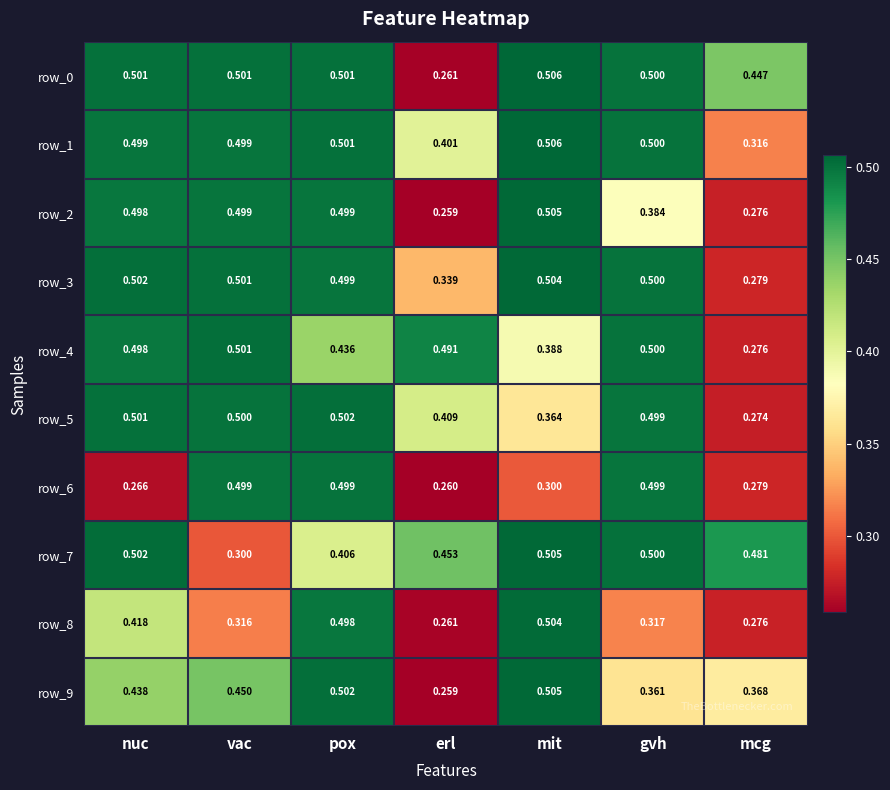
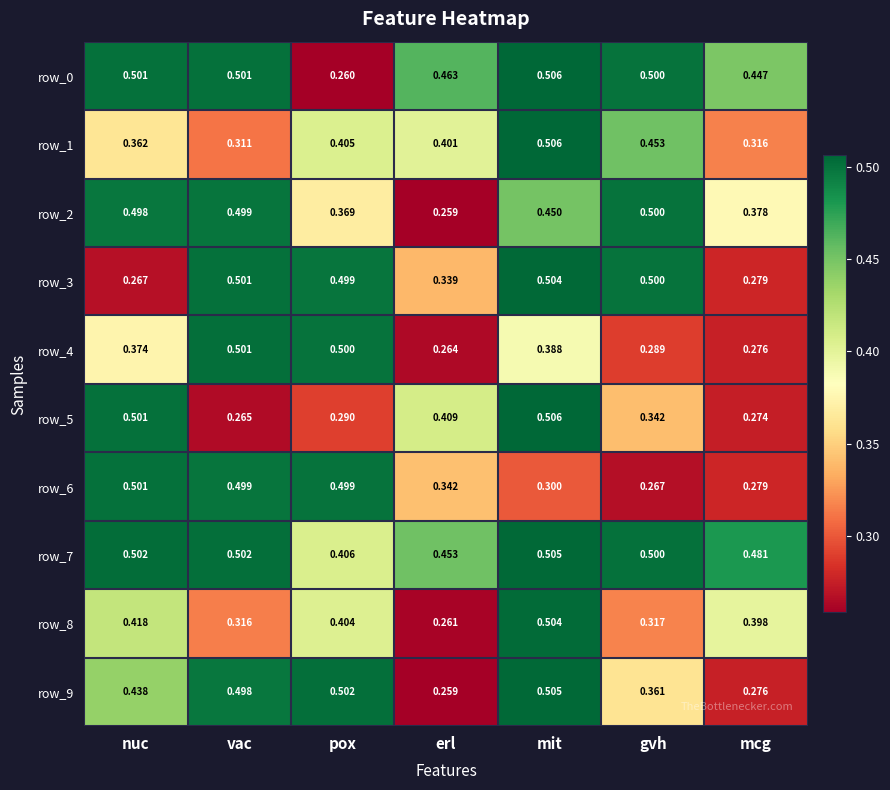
row_0, pox: 0.501 -> 0.260
row_0, erl: 0.261 -> 0.463
row_1, nuc: 0.499 -> 0.362
row_1, vac: 0.499 -> 0.311
row_1, pox: 0.501 -> 0.405
row_1, gvh: 0.500 -> 0.453
row_2, pox: 0.499 -> 0.369
row_2, mit: 0.505 -> 0.450
row_2, gvh: 0.384 -> 0.500
row_2, mcg: 0.276 -> 0.378
row_3, nuc: 0.502 -> 0.267
row_4, nuc: 0.498 -> 0.374
row_4, pox: 0.436 -> 0.500
row_4, erl: 0.491 -> 0.264
row_4, gvh: 0.500 -> 0.289
row_5, vac: 0.500 -> 0.265
row_5, pox: 0.502 -> 0.290
row_5, mit: 0.364 -> 0.506
row_5, gvh: 0.499 -> 0.342
row_6, nuc: 0.266 -> 0.501
row_6, erl: 0.260 -> 0.342
row_6, gvh: 0.499 -> 0.267
row_7, vac: 0.300 -> 0.502
row_8, pox: 0.498 -> 0.404
row_8, mcg: 0.276 -> 0.398
row_9, vac: 0.450 -> 0.498
row_9, mcg: 0.368 -> 0.276
